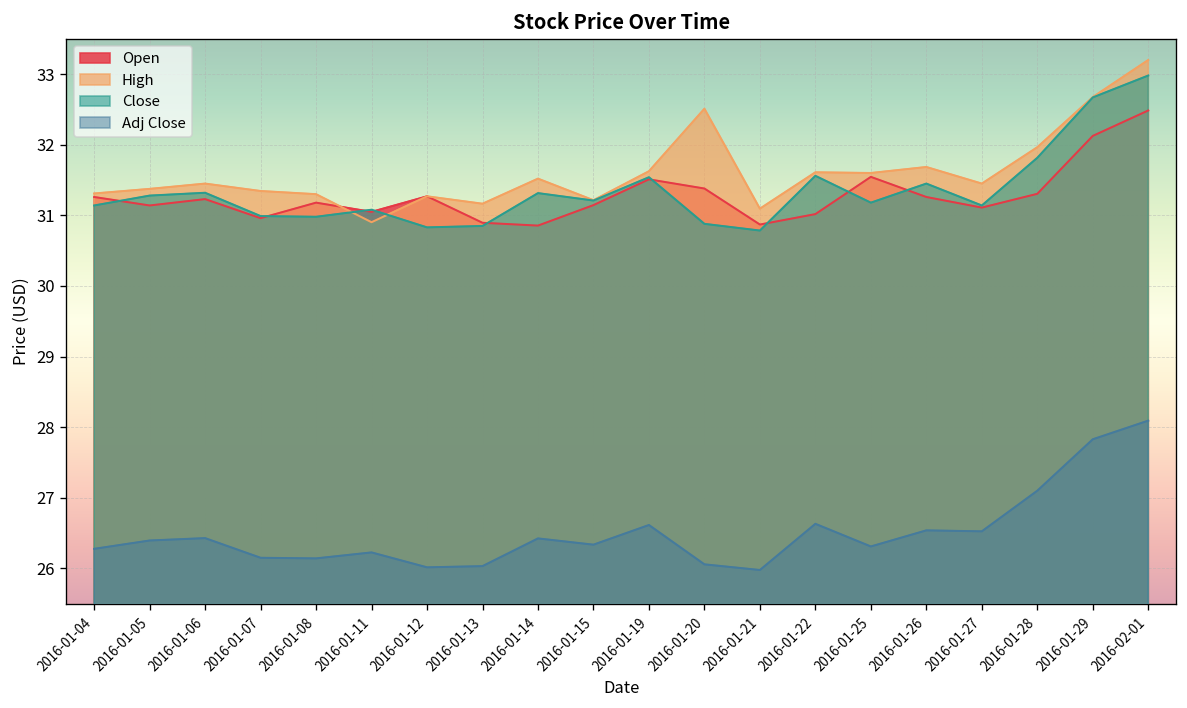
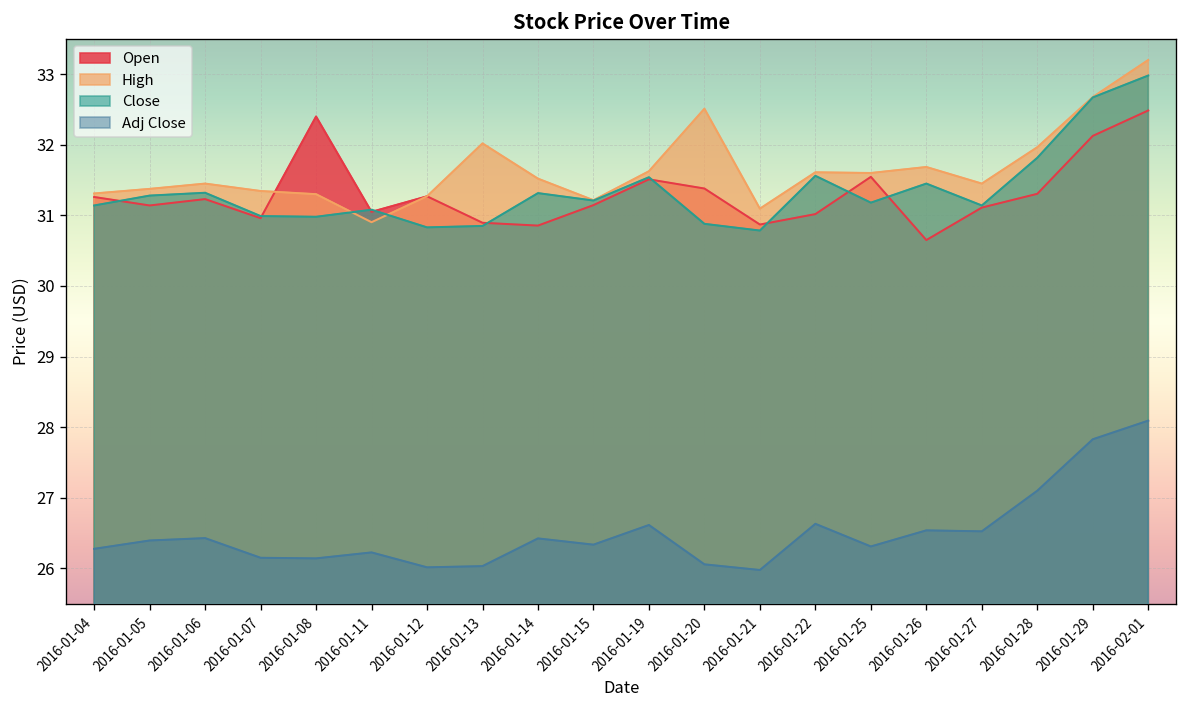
Open, 2016-01-08: 31.2 -> 32.4
High, 2016-01-13: 31.2 -> 32.0
Open, 2016-01-26: 31.3 -> 30.7
